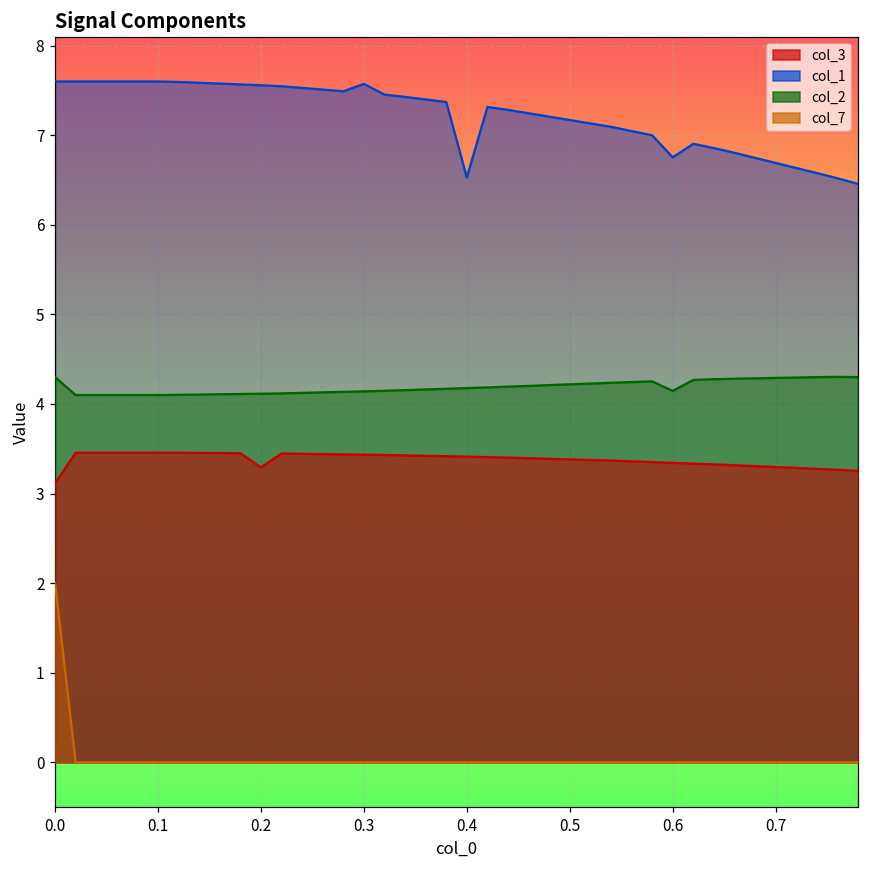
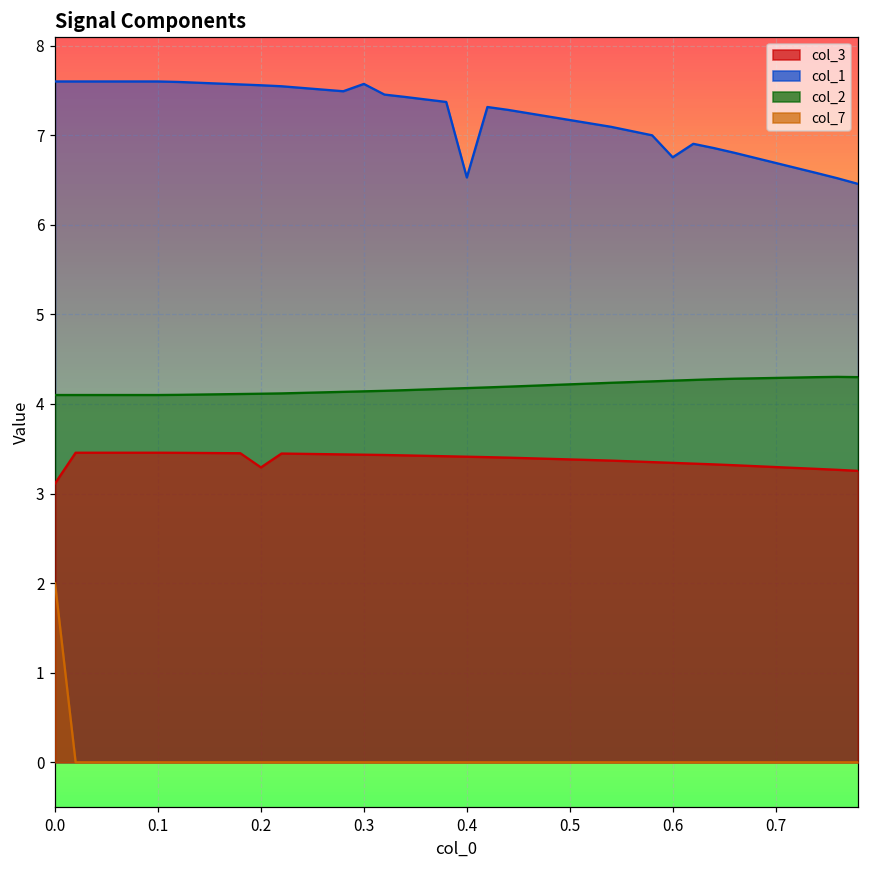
col_2, 0.0: 4.3 -> 4.1
col_2, 0.6: 4.1 -> 4.3
